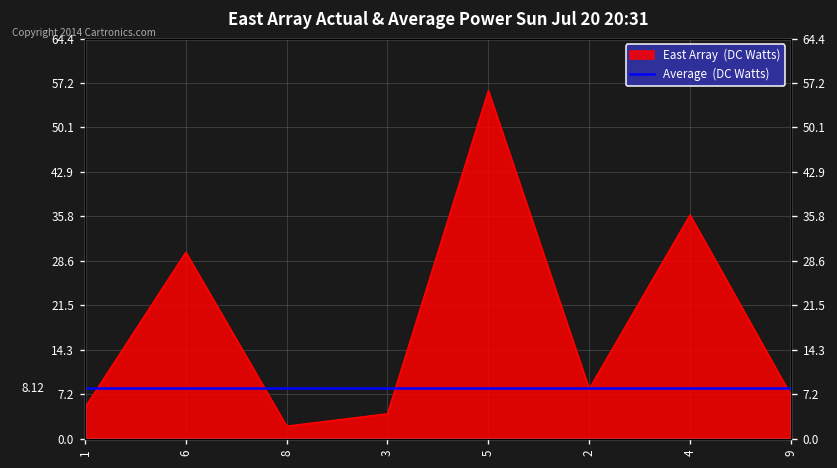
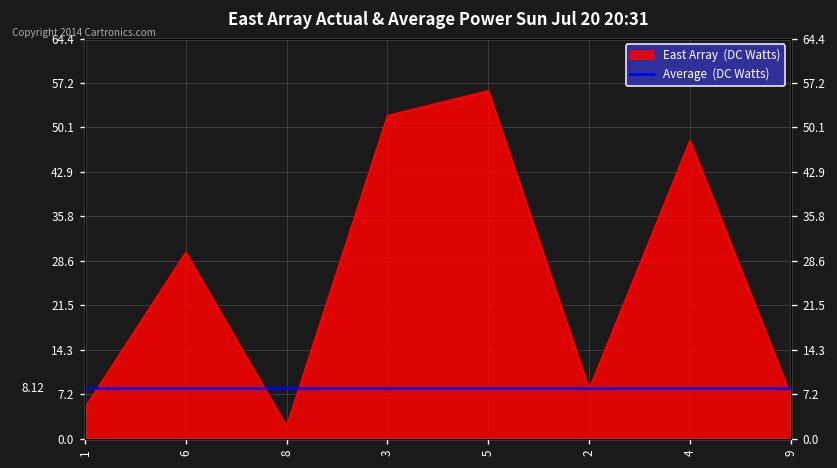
3: 4 -> 52
4: 36 -> 48
